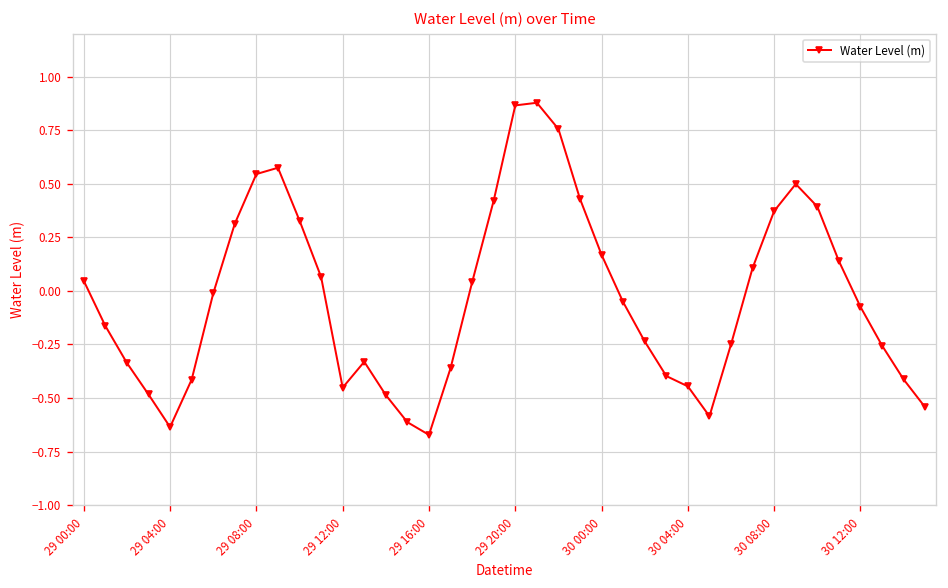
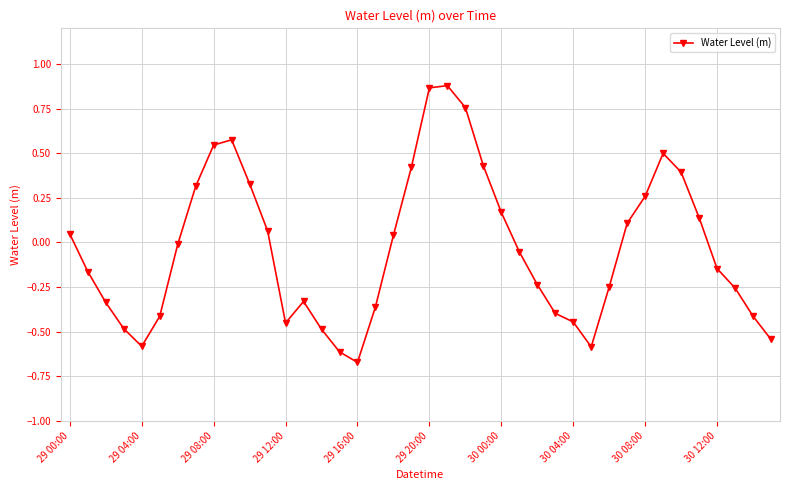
29 04:00: -0.64 -> -0.58
30 08:00: 0.37 -> 0.26
30 12:00: -0.07 -> -0.15
